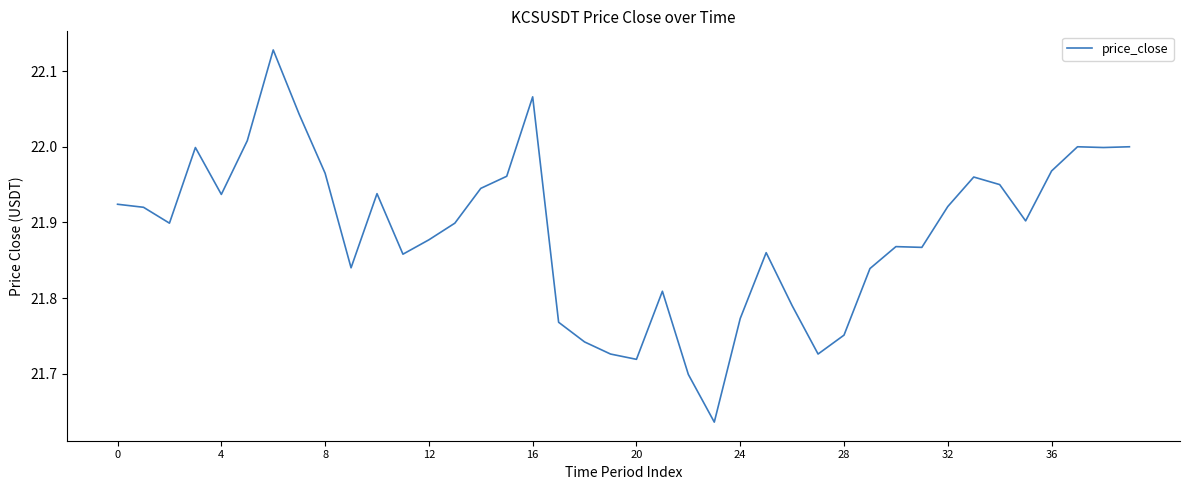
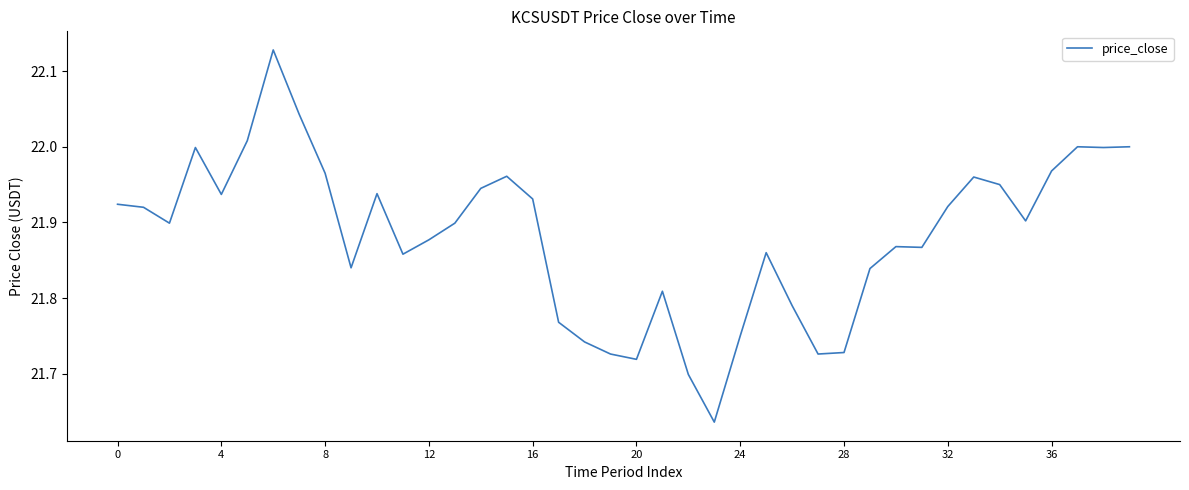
16: 22.07 -> 21.93
24: 21.77 -> 21.75
28: 21.75 -> 21.73
